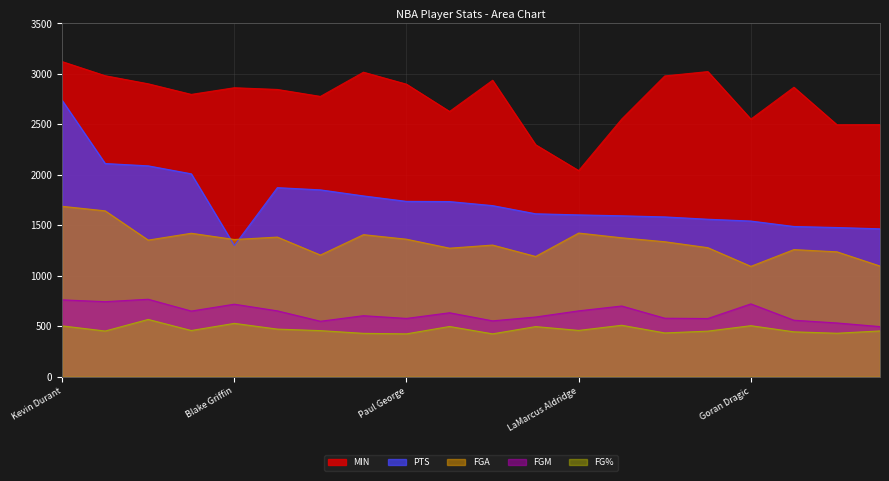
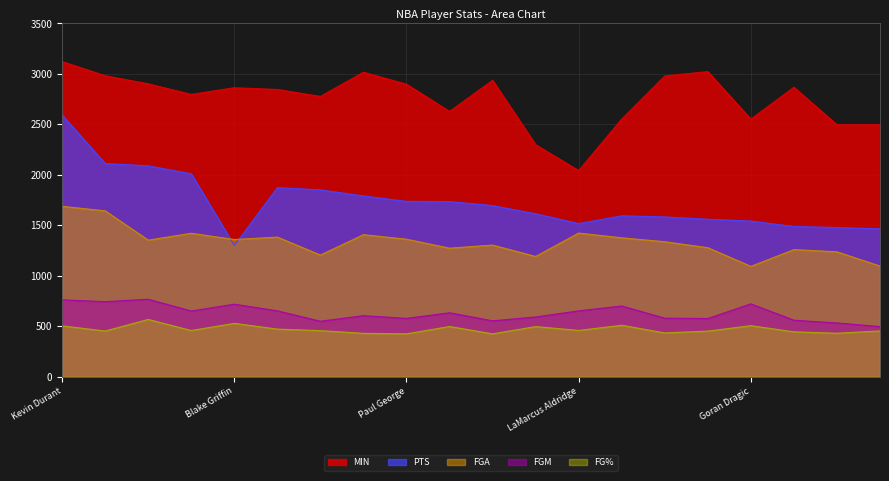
PTS, Kevin Durant: 2740 -> 2590
PTS, LaMarcus Aldridge: 1600 -> 1520
